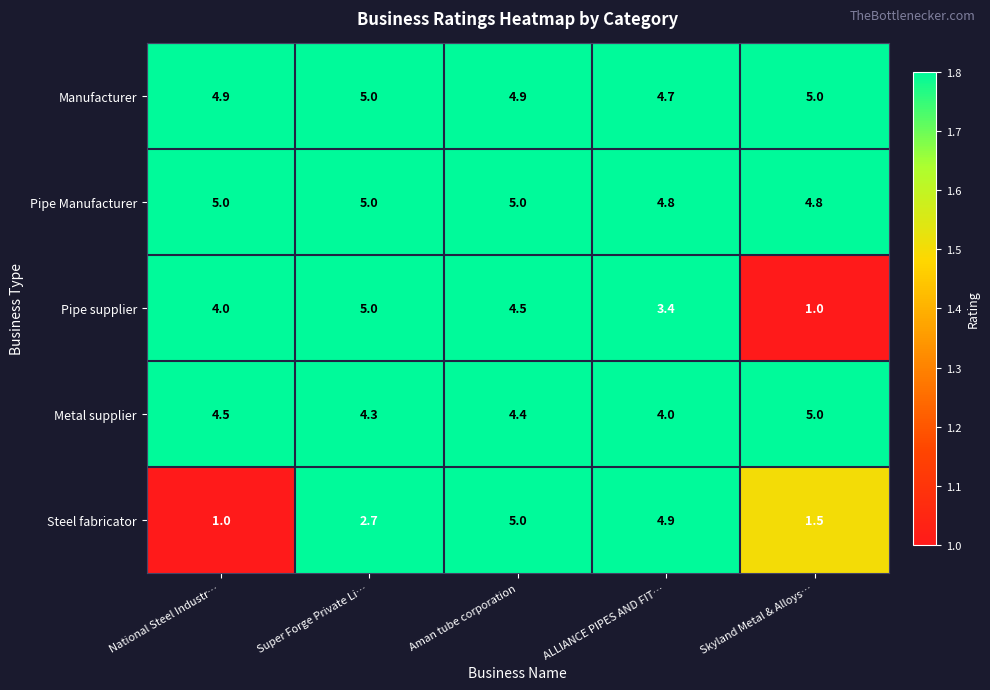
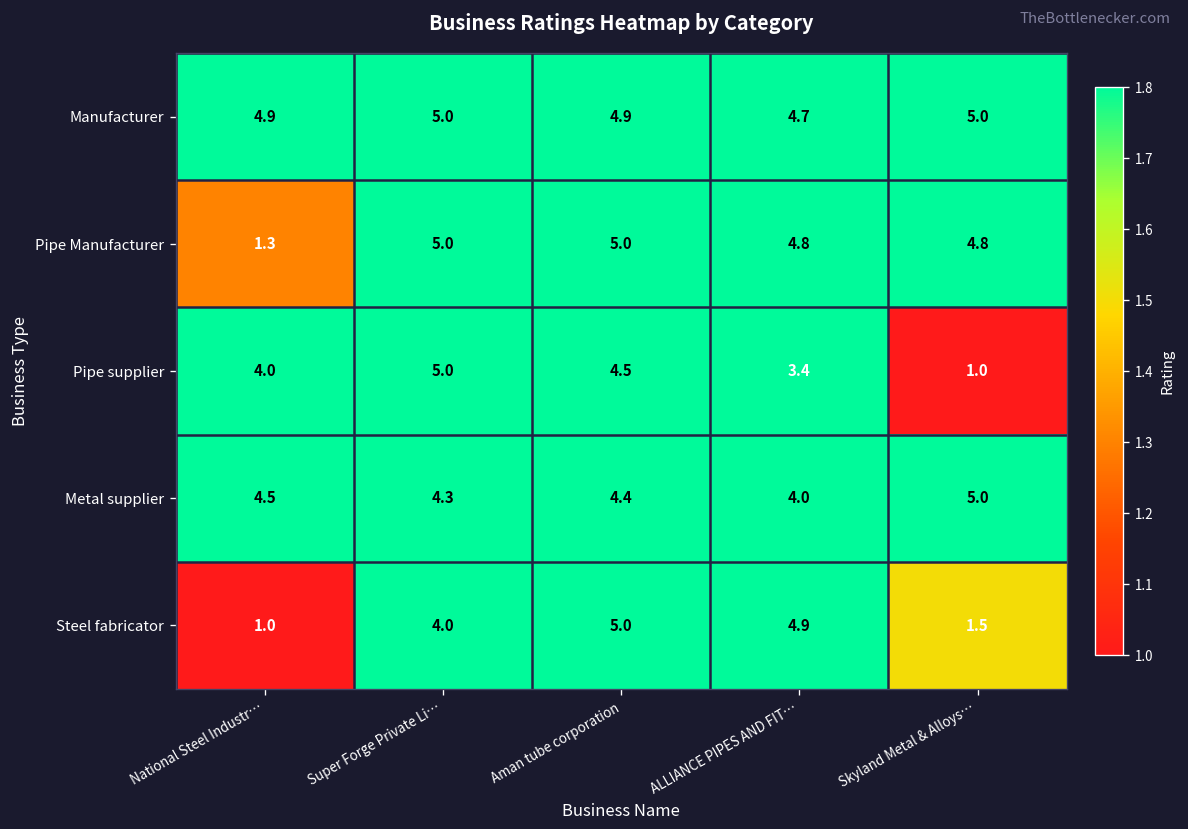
Pipe Manufacturer, National Steel Industr…: 5.0 -> 1.3
Steel fabricator, Super Forge Private Li…: 2.7 -> 4.0
